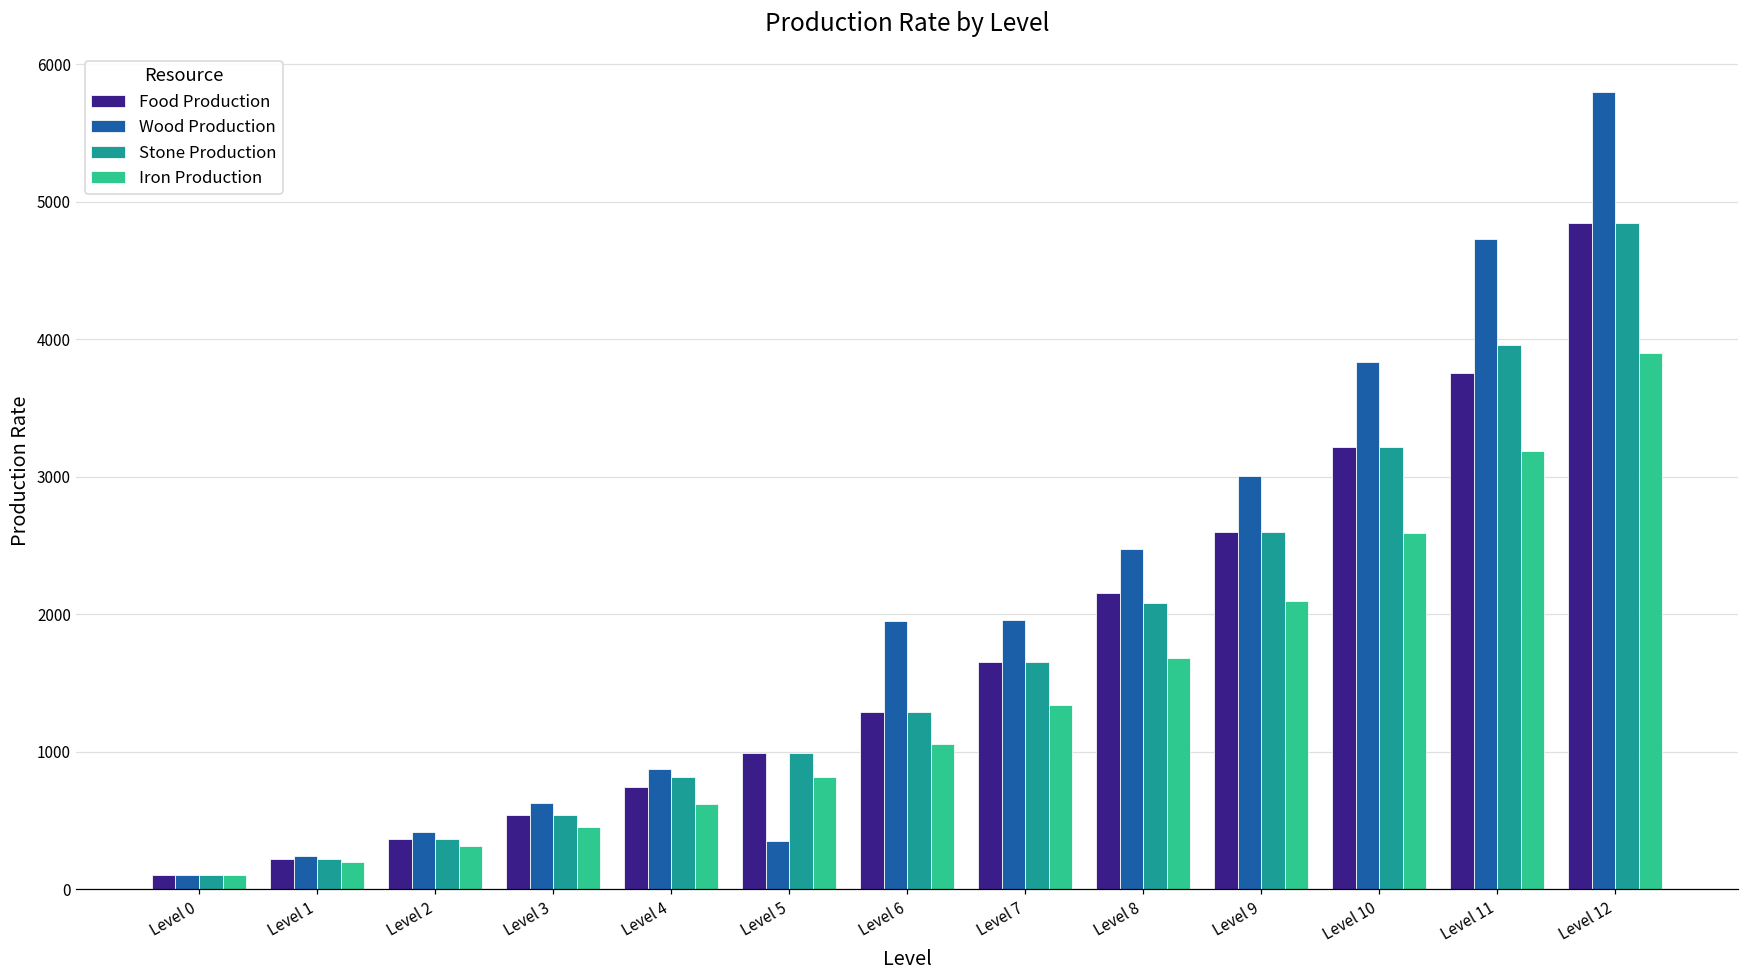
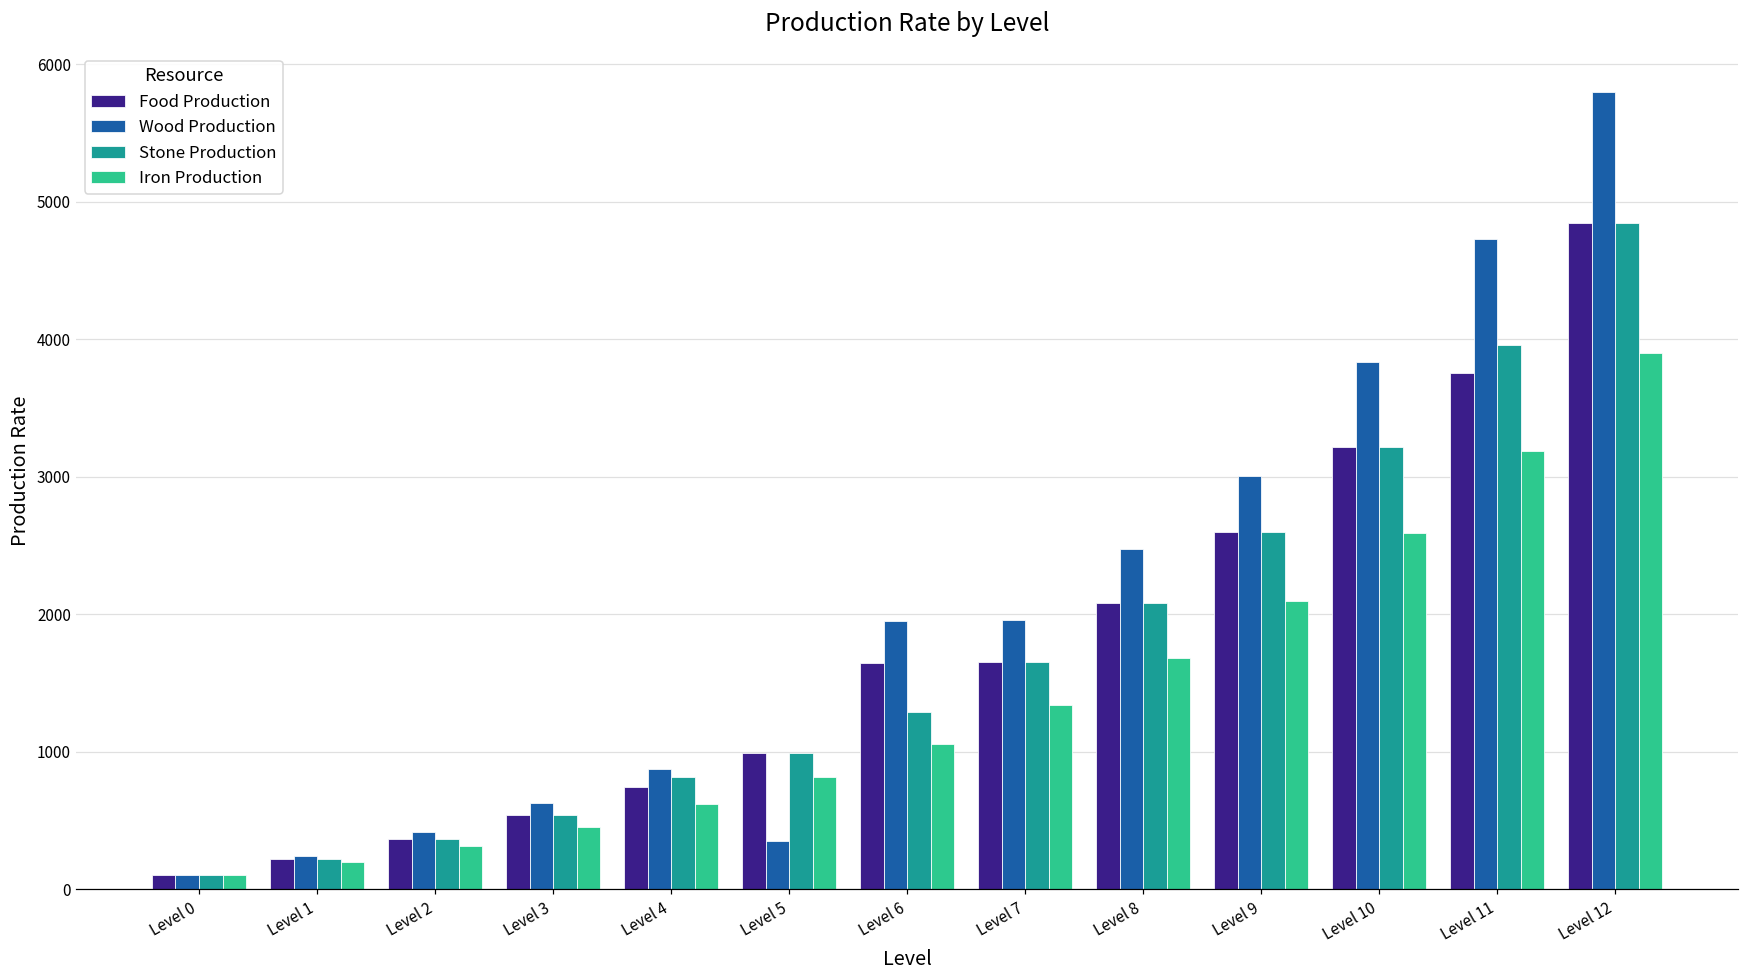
Food Production, Level 6: 1290 -> 1640
Food Production, Level 8: 2150 -> 2080
